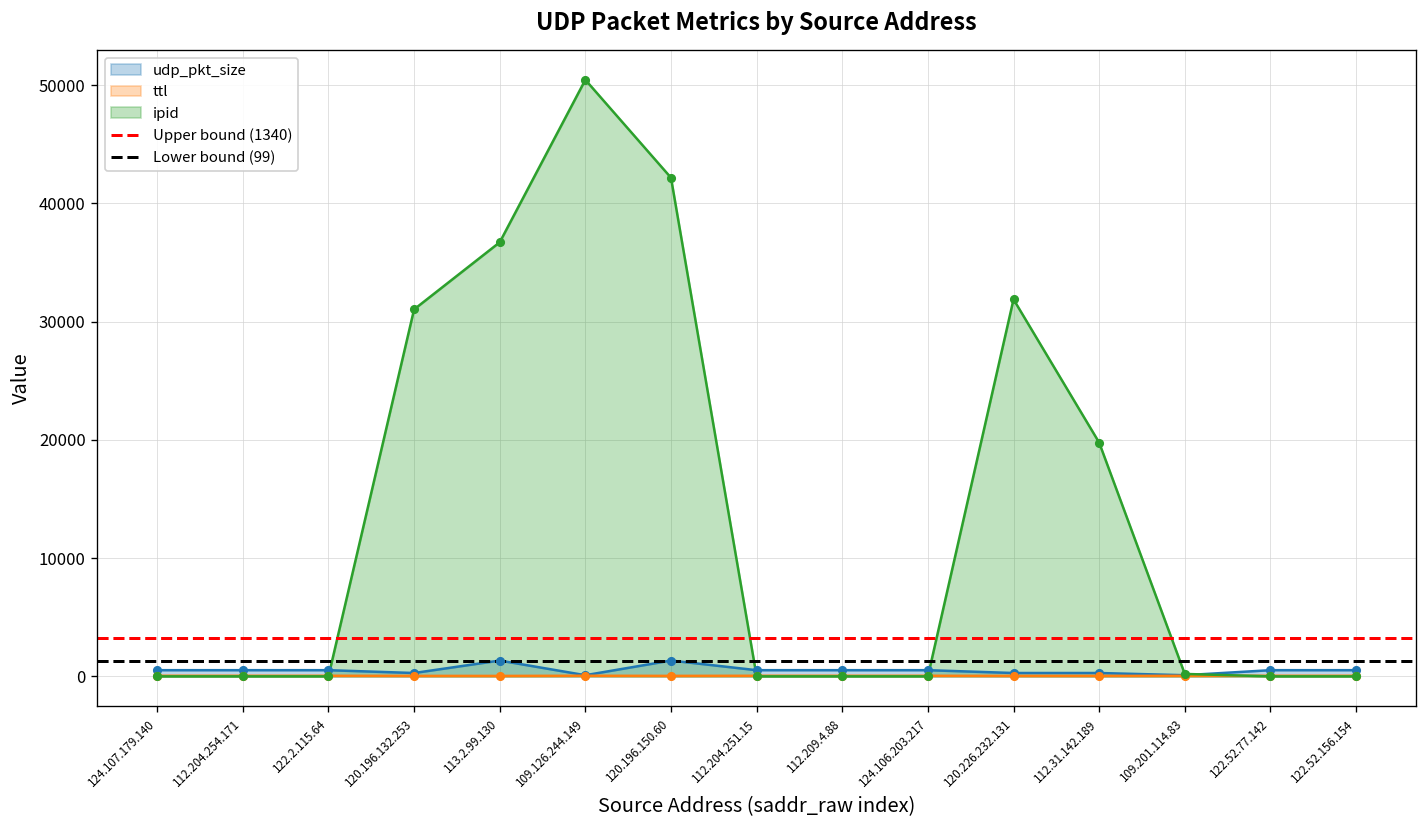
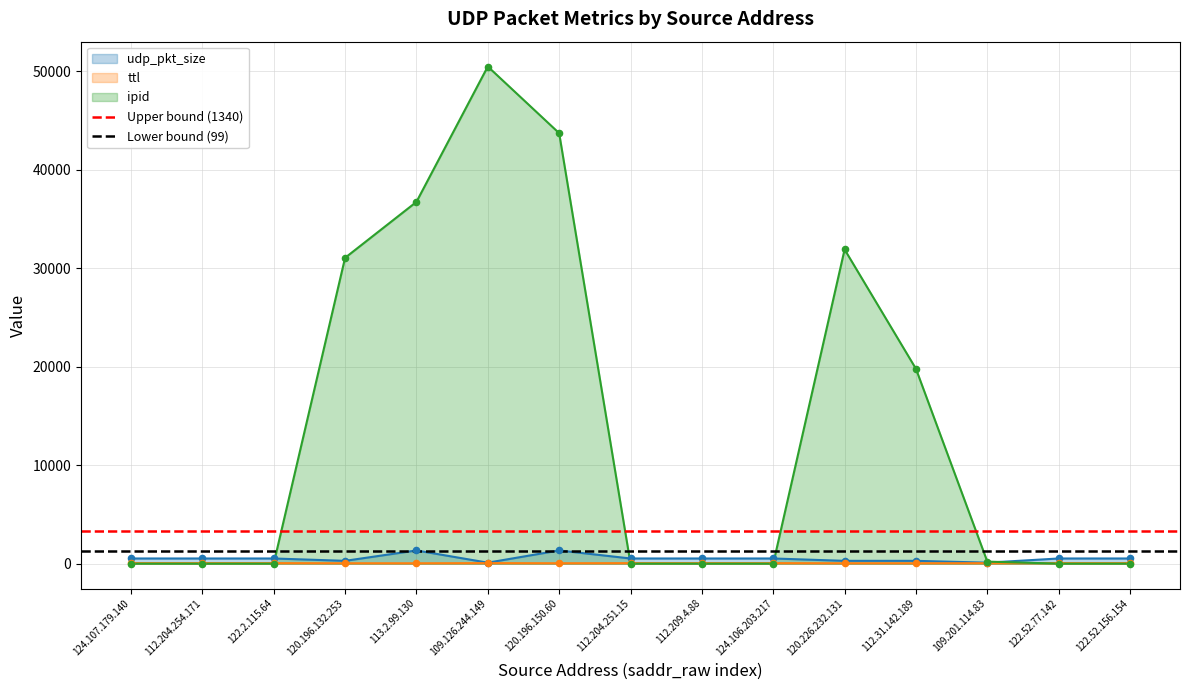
ipid, 120.196.150.60: 42000 -> 44000
